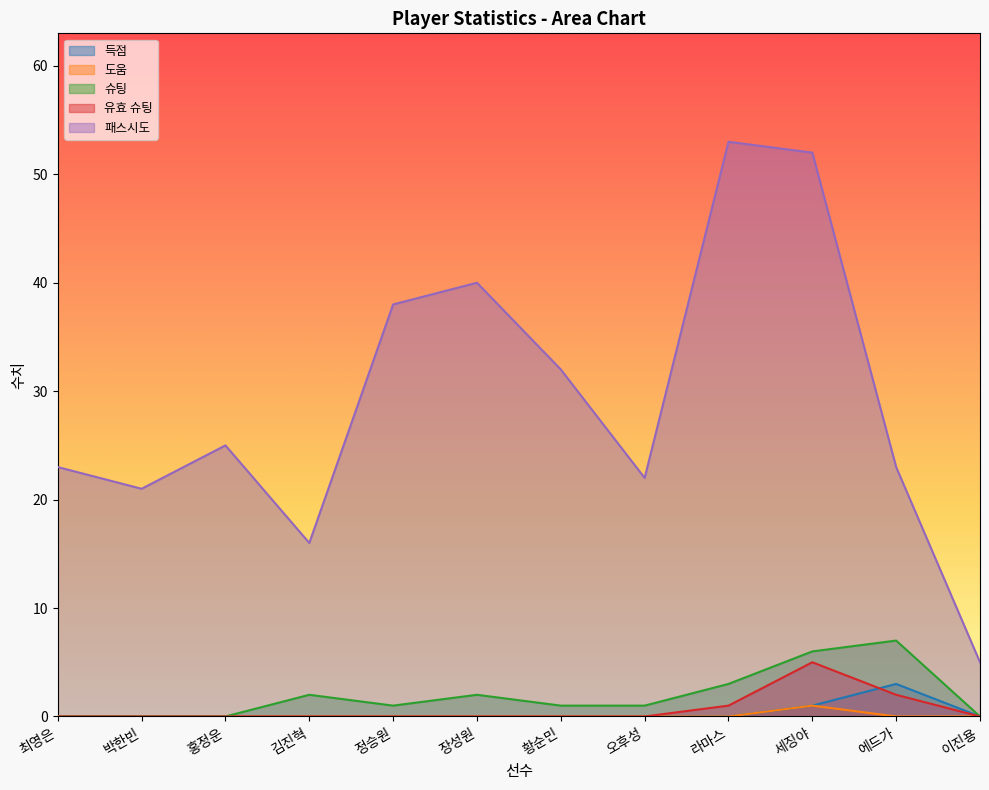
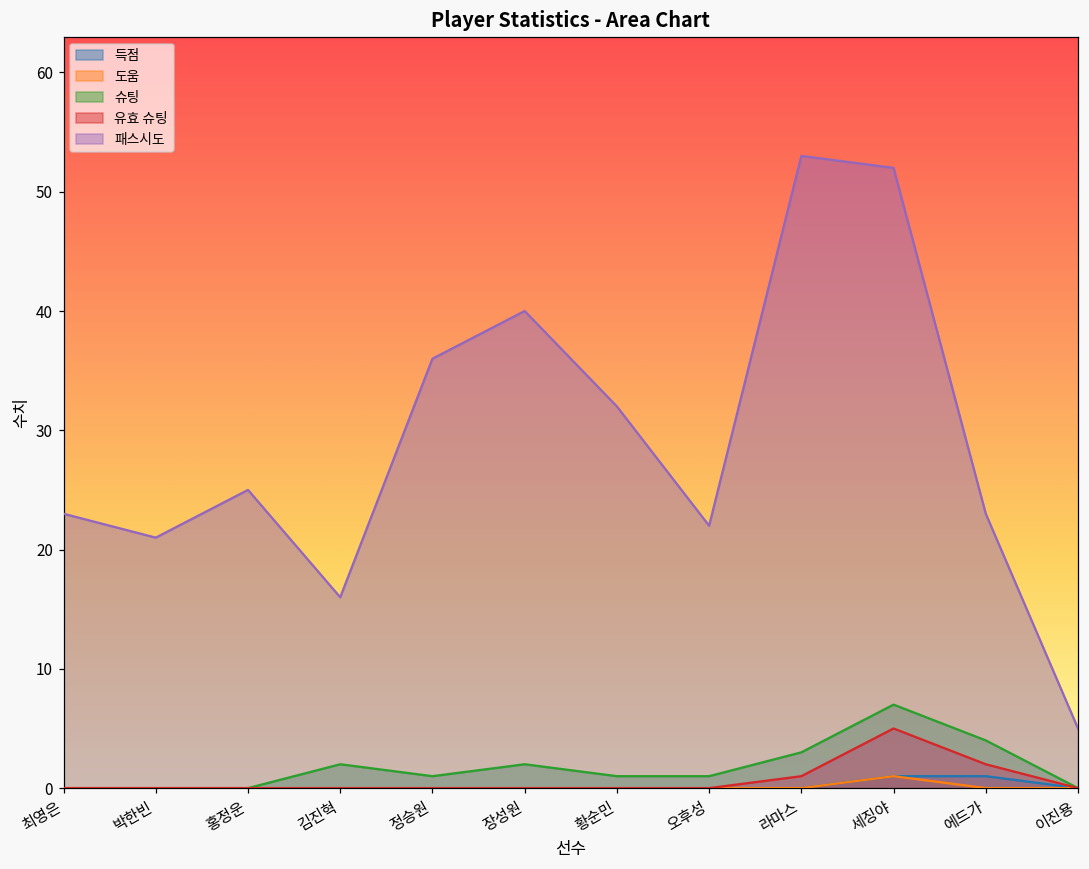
패스시도, 정승원: 38 -> 36
슈팅, 세징야: 6 -> 7
득점, 에드가: 3 -> 1
슈팅, 에드가: 7 -> 4
